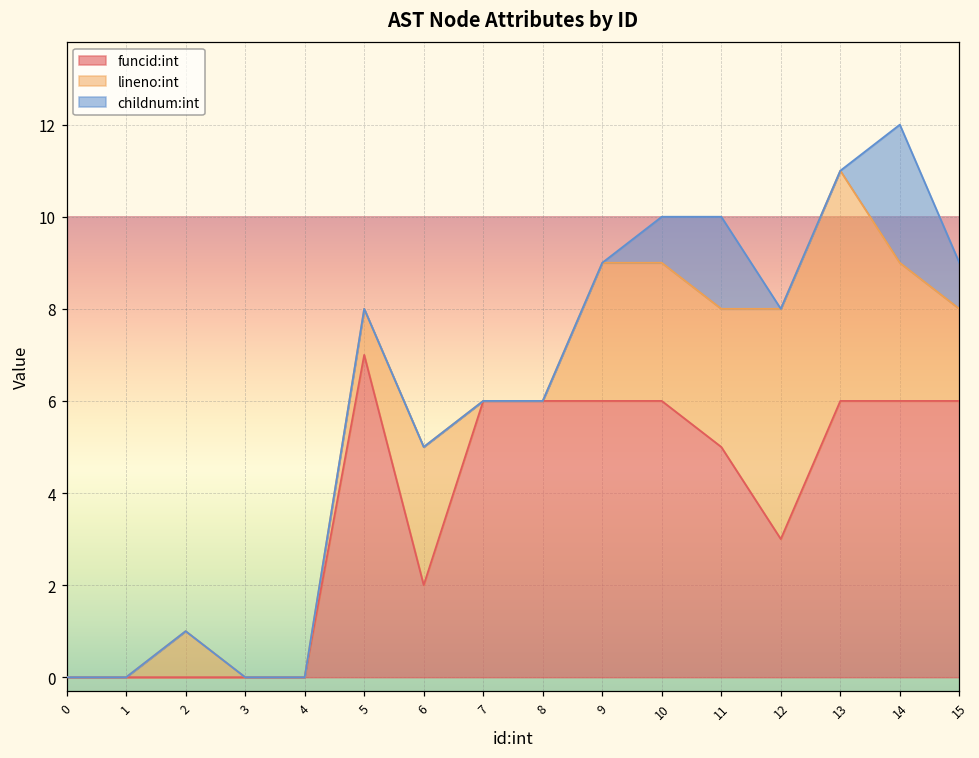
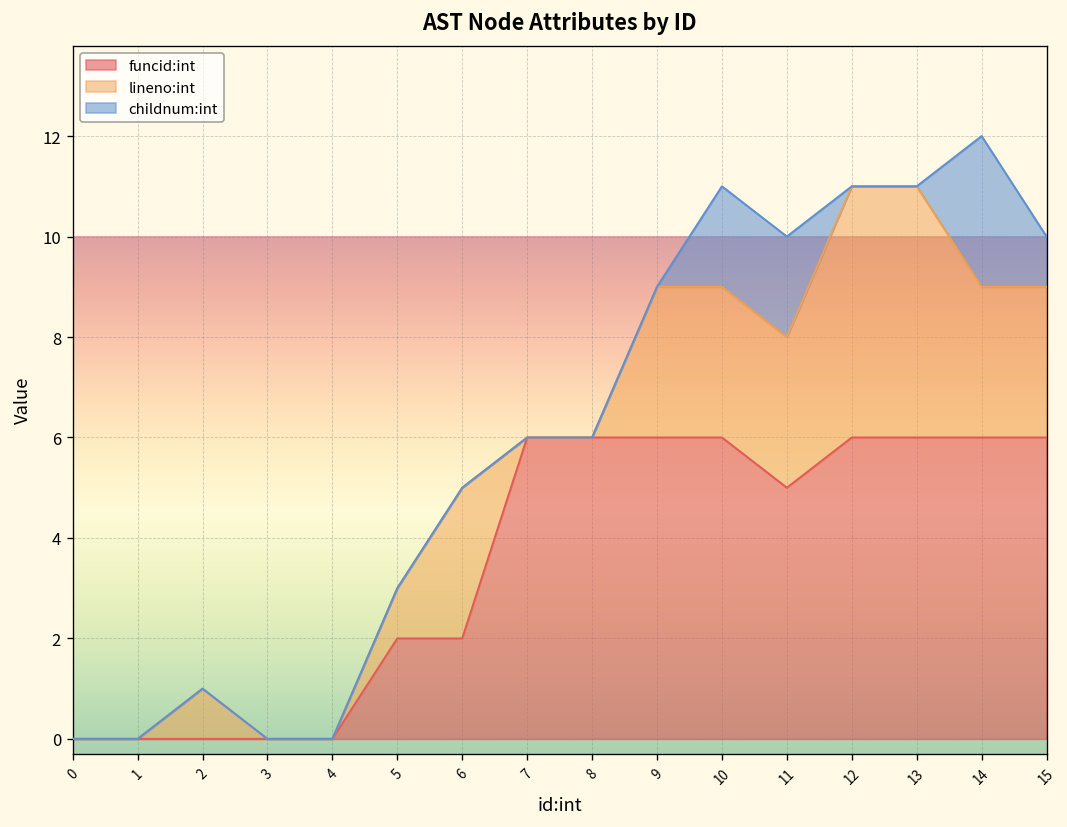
funcid:int, 5: 7 -> 2
childnum:int, 10: 1 -> 2
funcid:int, 12: 3 -> 6
lineno:int, 15: 2 -> 3
